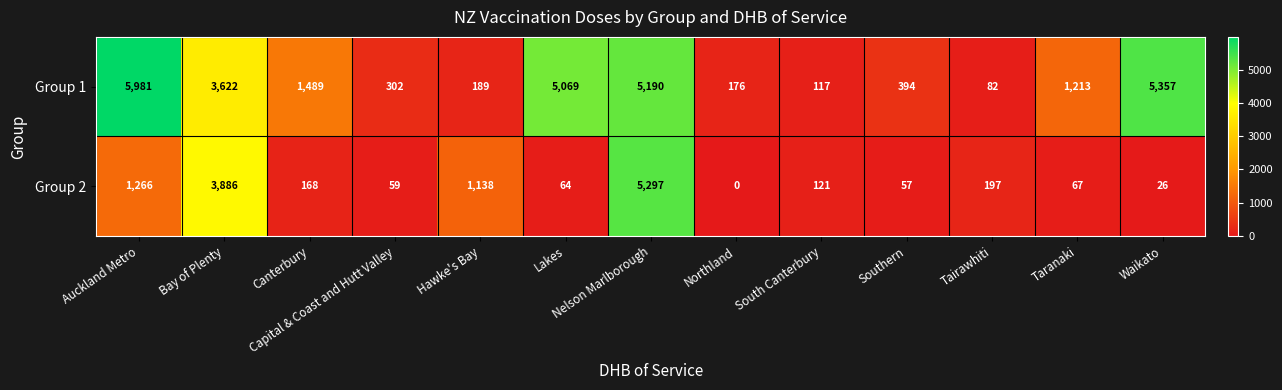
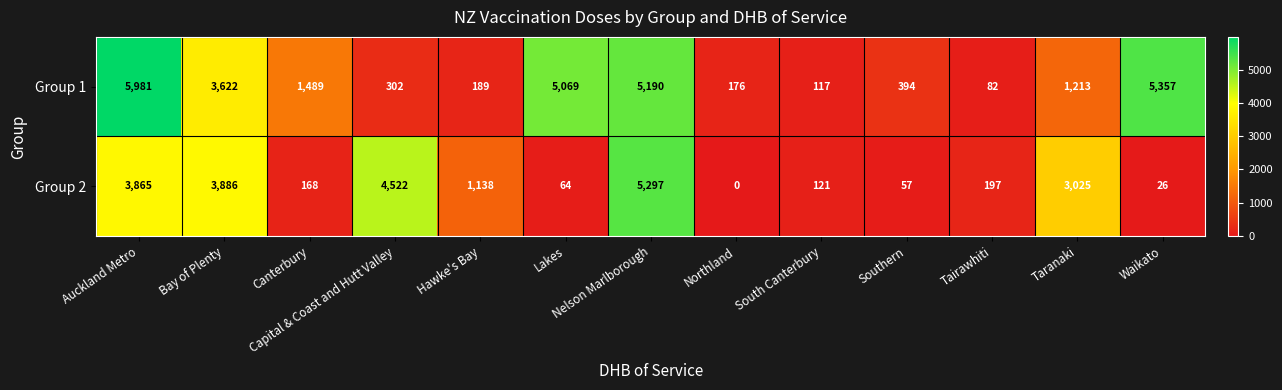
Group 2, Auckland Metro: 1,266 -> 3,865
Group 2, Capital & Coast and Hutt Valley: 59 -> 4,522
Group 2, Taranaki: 67 -> 3,025
